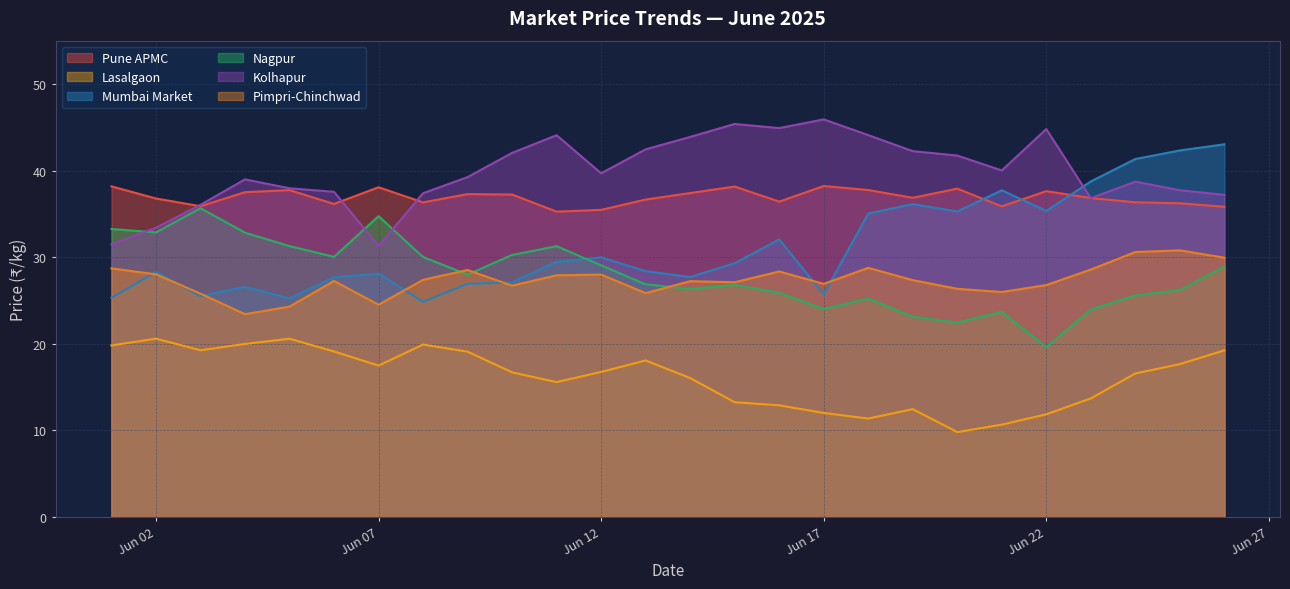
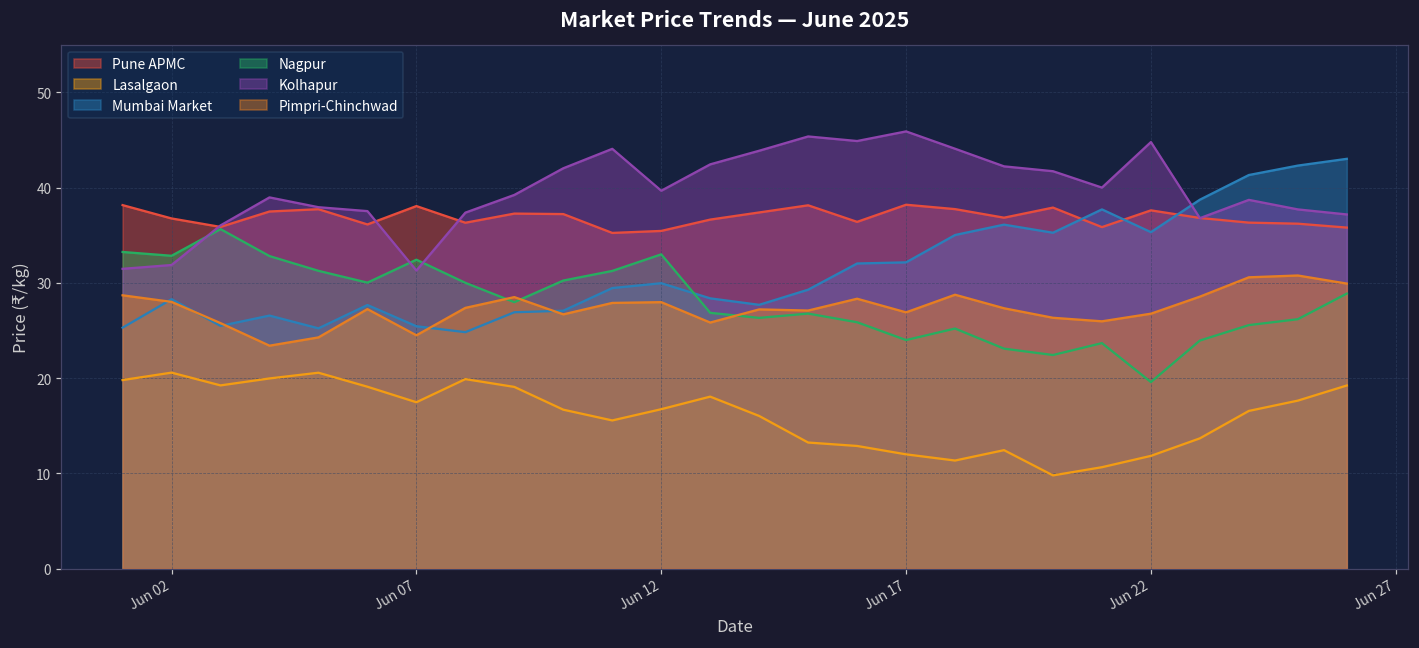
Kolhapur, Jun 02: 33 -> 32
Mumbai Market, Jun 07: 28 -> 25
Nagpur, Jun 07: 35 -> 32
Nagpur, Jun 12: 29 -> 33
Mumbai Market, Jun 17: 26 -> 32
